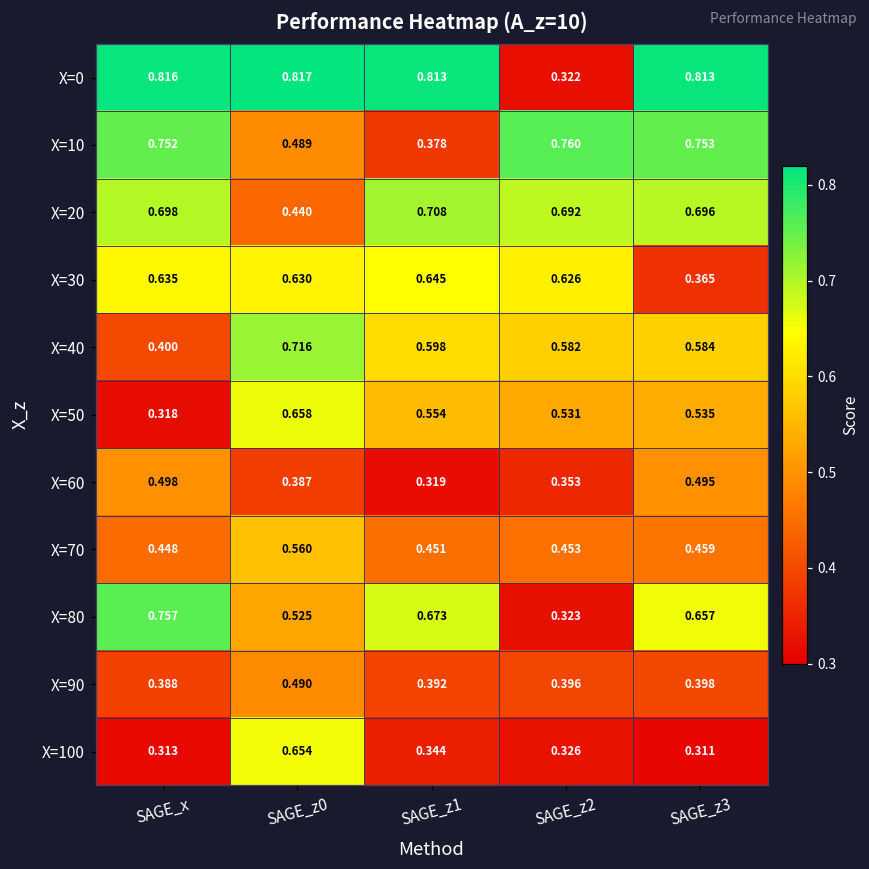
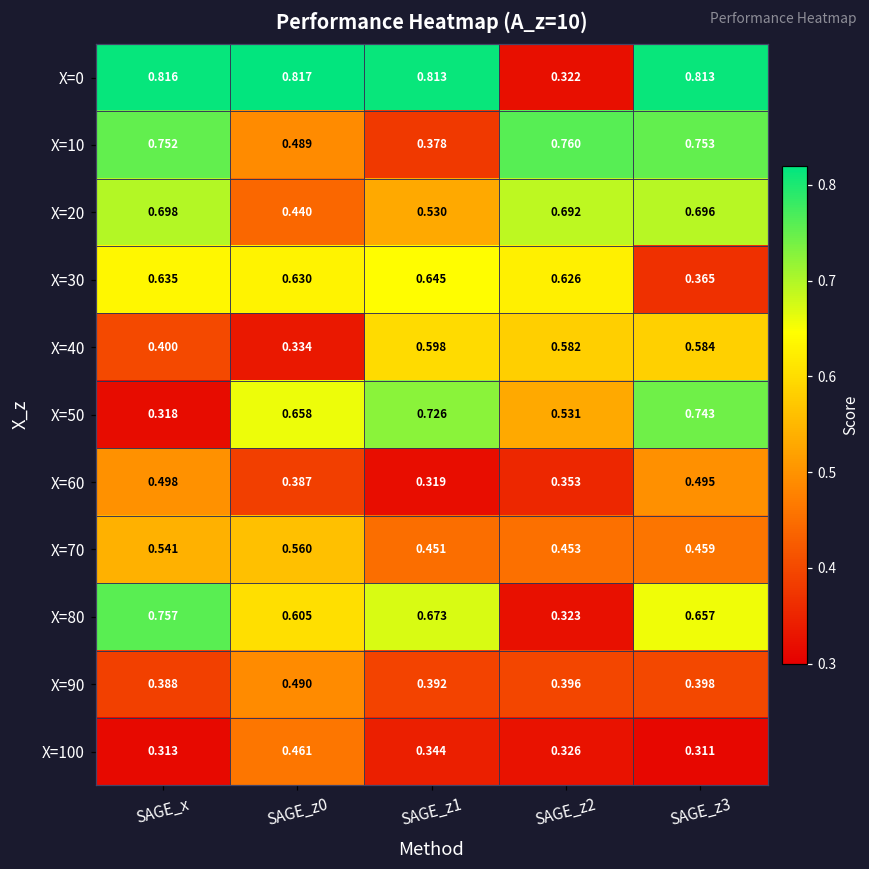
X=20, SAGE_z1: 0.708 -> 0.530
X=40, SAGE_z0: 0.716 -> 0.334
X=50, SAGE_z1: 0.554 -> 0.726
X=50, SAGE_z3: 0.535 -> 0.743
X=70, SAGE_x: 0.448 -> 0.541
X=80, SAGE_z0: 0.525 -> 0.605
X=100, SAGE_z0: 0.654 -> 0.461
